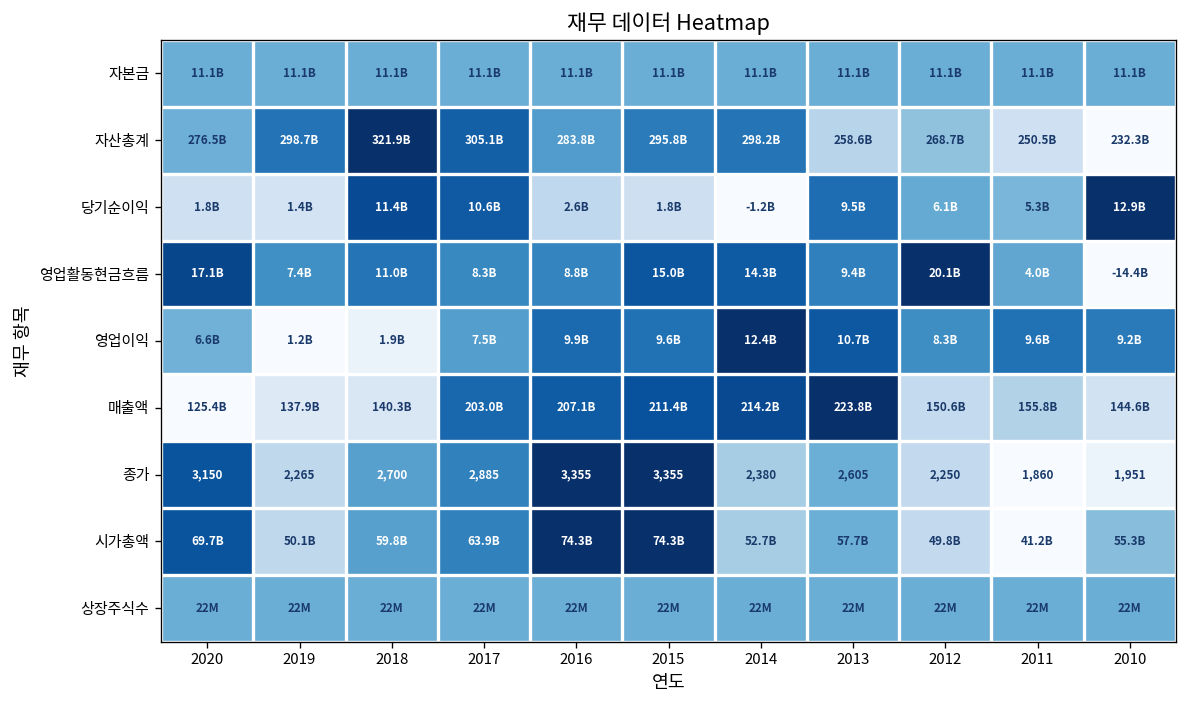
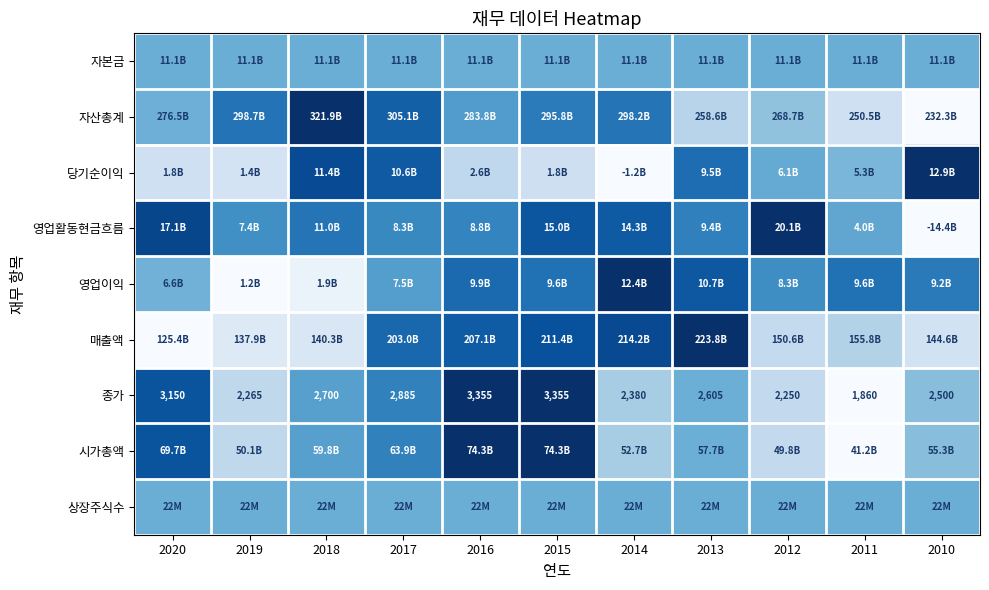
종가, 2010: 1,951 -> 2,500
